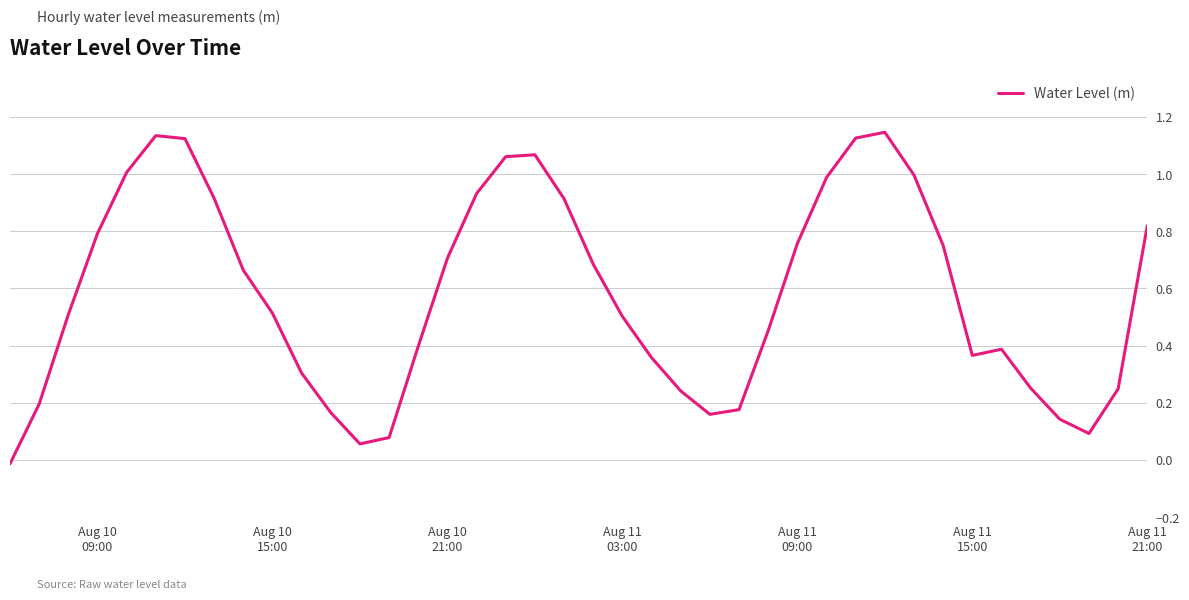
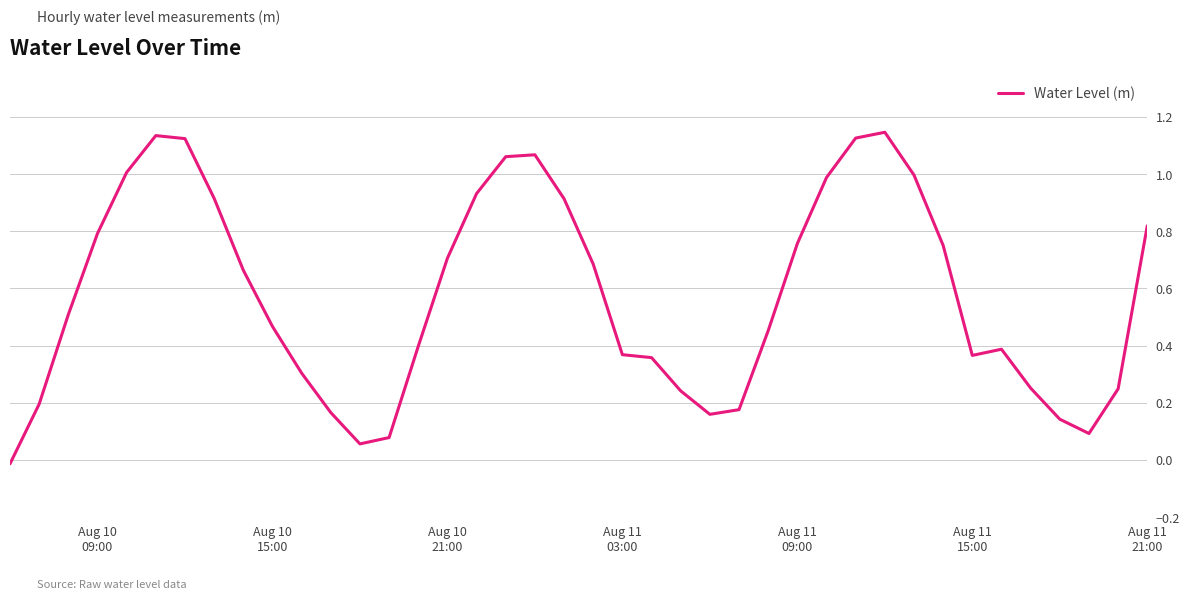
Aug 10 15:00: 0.51 -> 0.47
Aug 11 03:00: 0.50 -> 0.37
